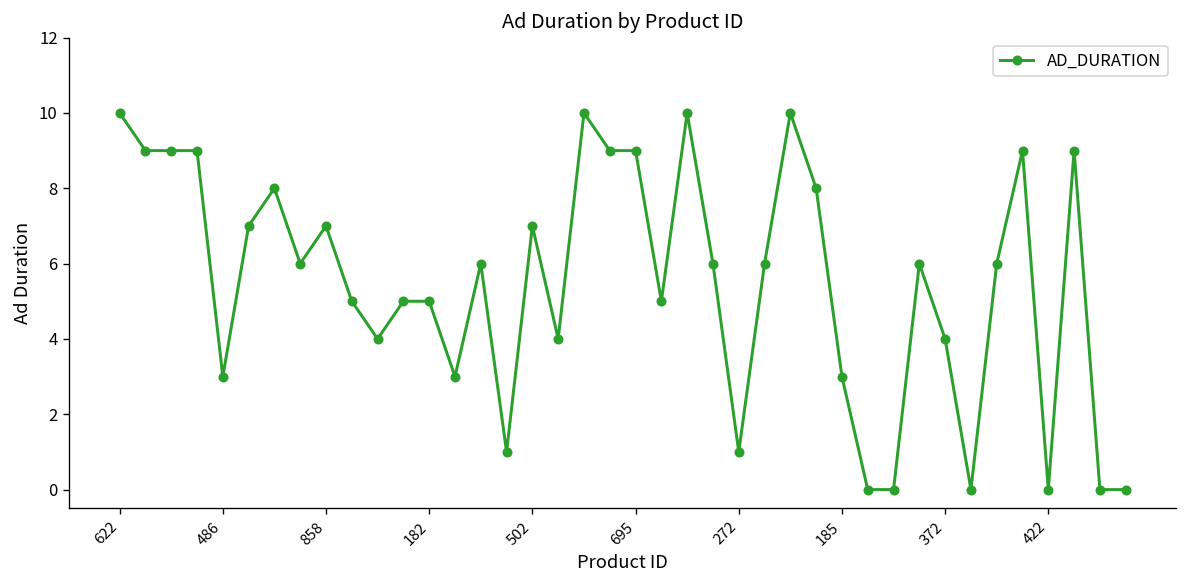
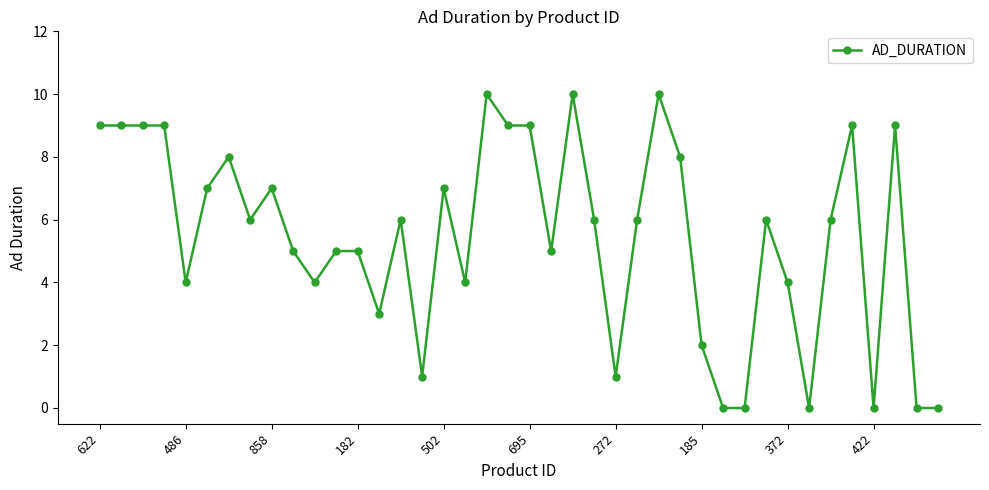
622: 10 -> 9
486: 3 -> 4
185: 3 -> 2
